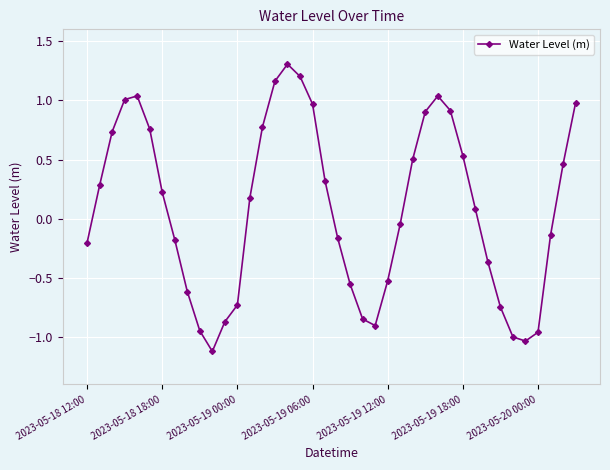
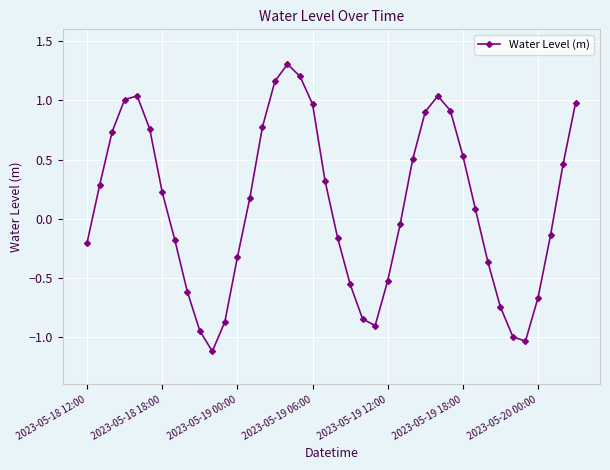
2023-05-19 00:00: -0.73 -> -0.33
2023-05-20 00:00: -0.96 -> -0.67
